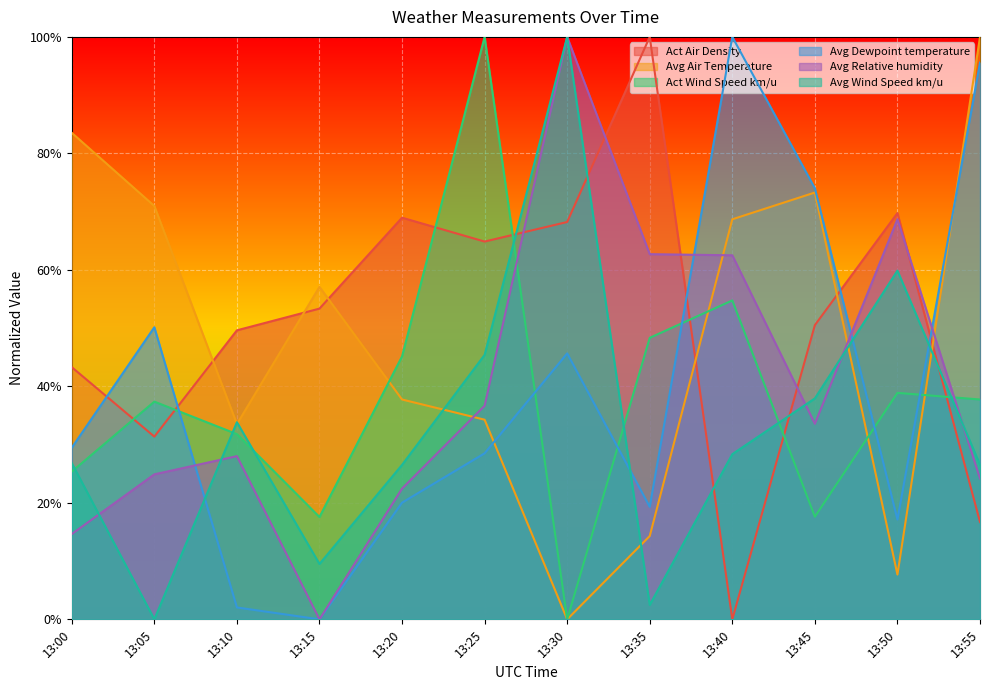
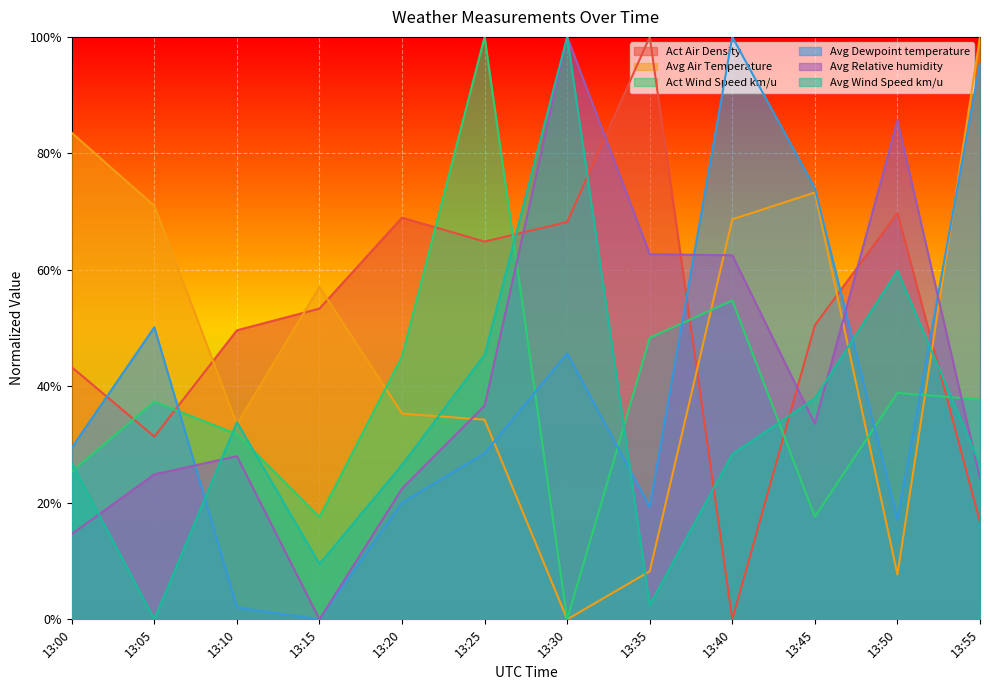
Avg Air Temperature, 13:20: 38% -> 35%
Avg Air Temperature, 13:35: 14% -> 8%
Avg Relative humidity, 13:50: 69% -> 86%
